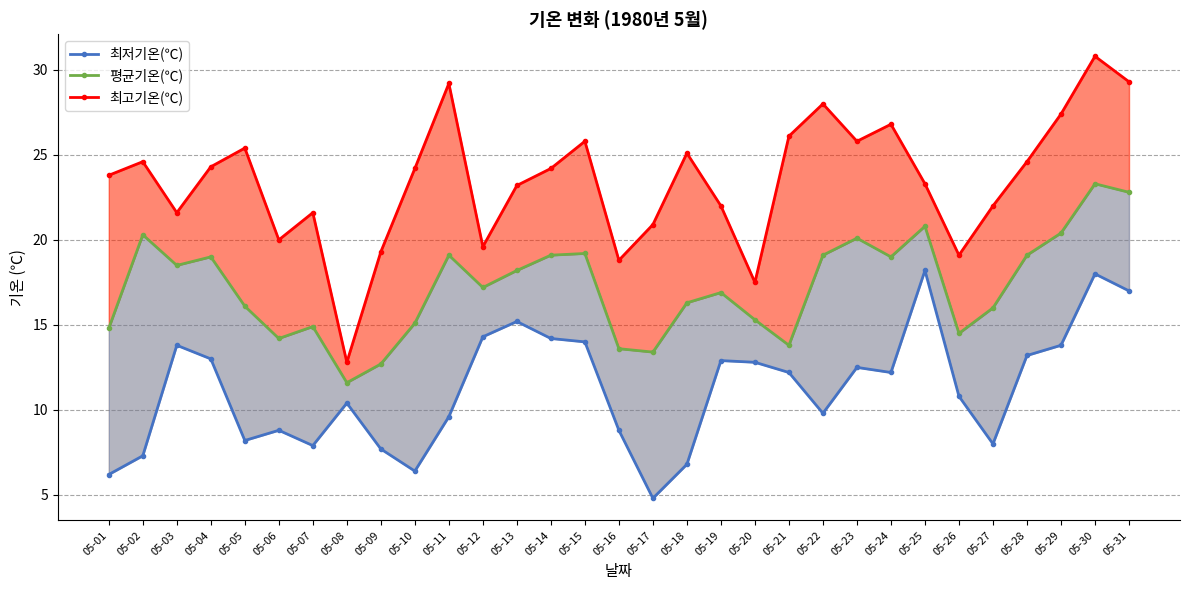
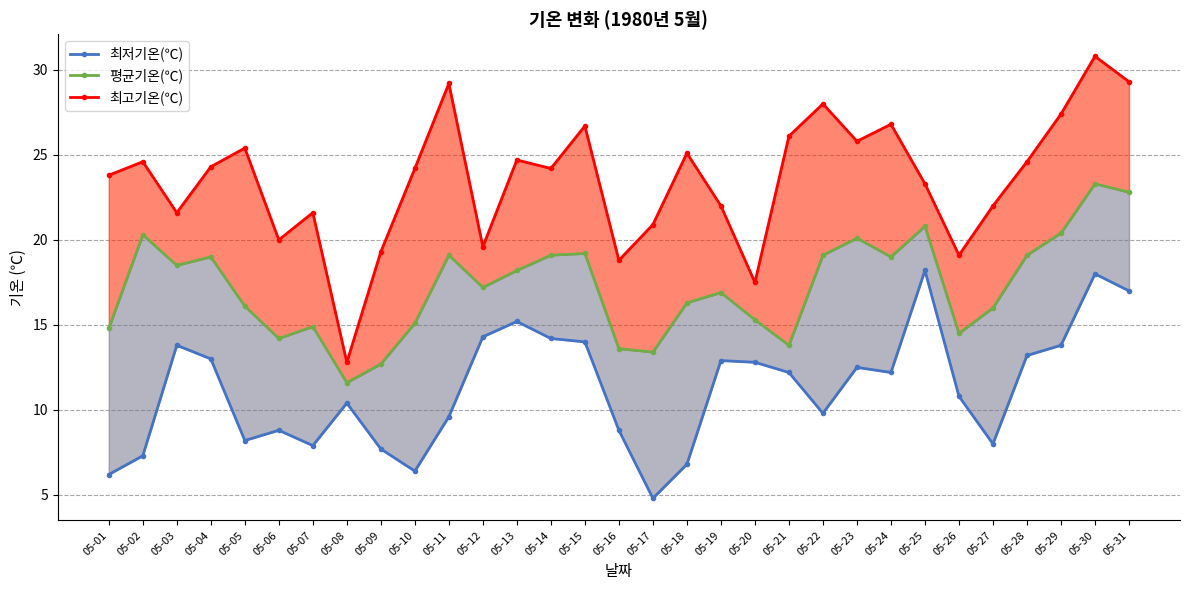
최고기온(℃), 05-13: 23.2 -> 24.7
최고기온(℃), 05-15: 25.8 -> 26.7
